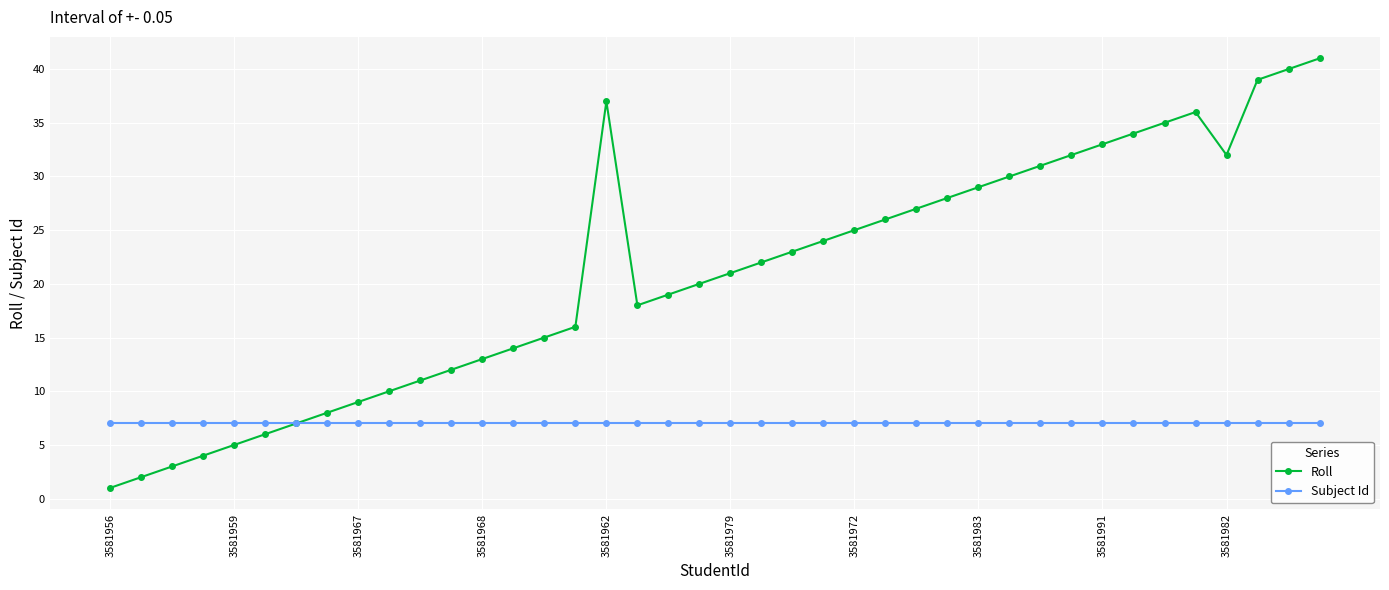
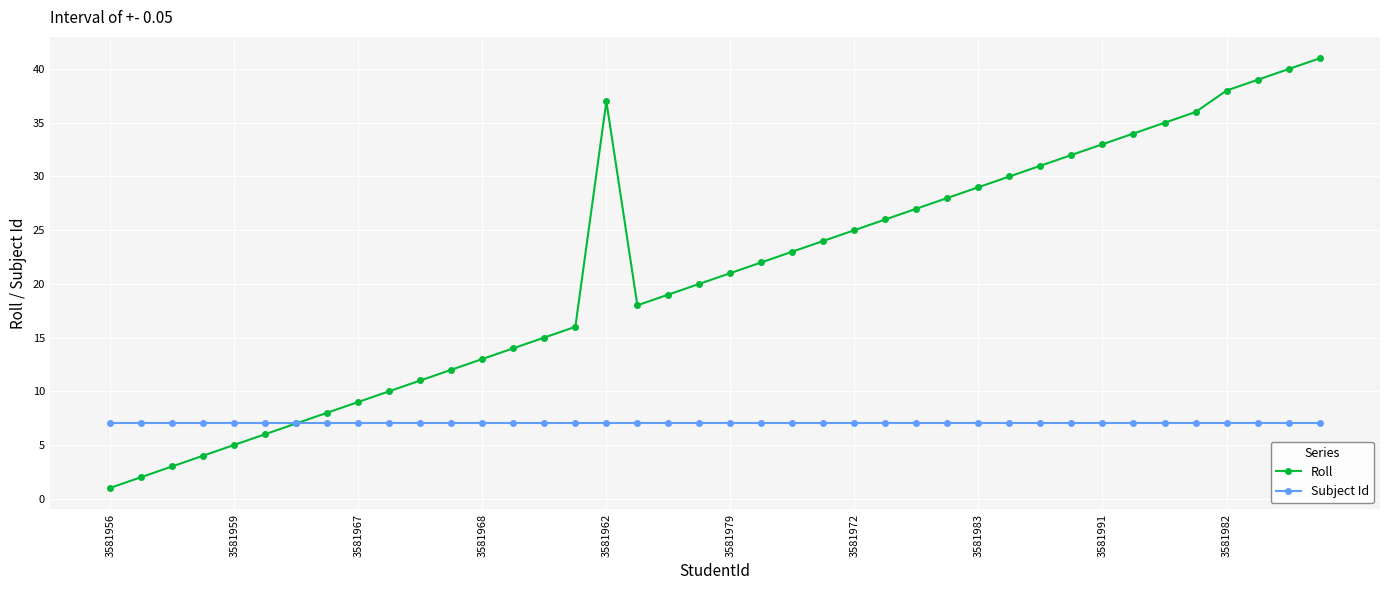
Roll, 3581982: 32 -> 38
